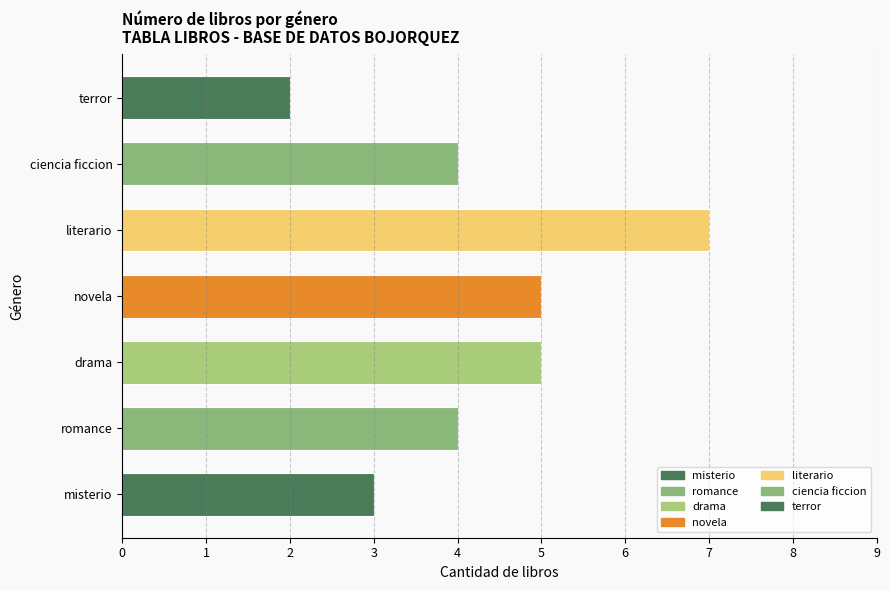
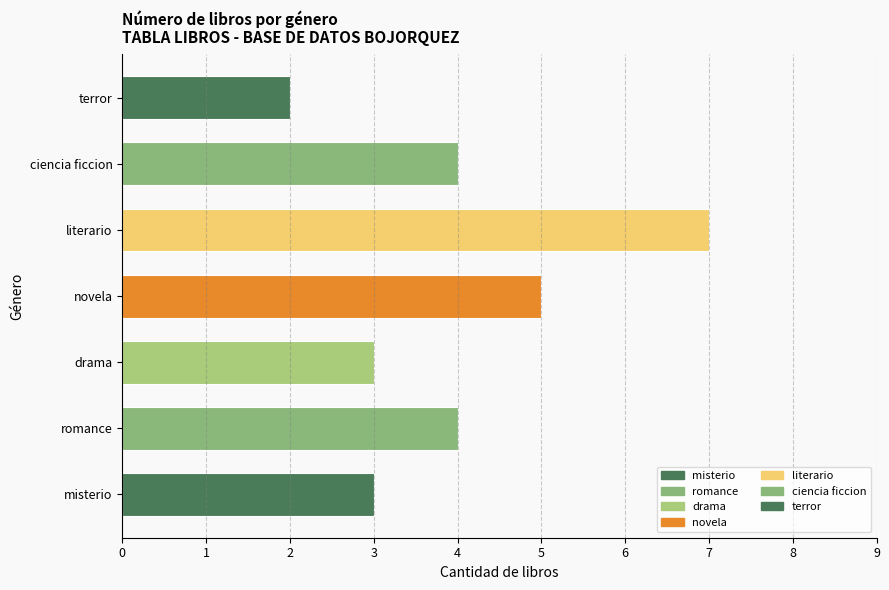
drama: 5 -> 3
